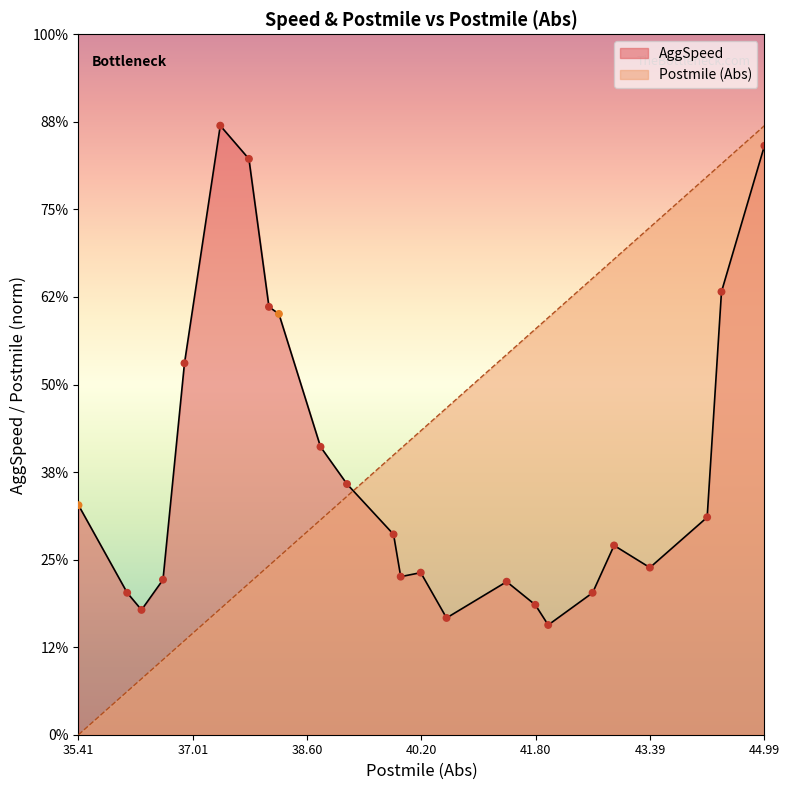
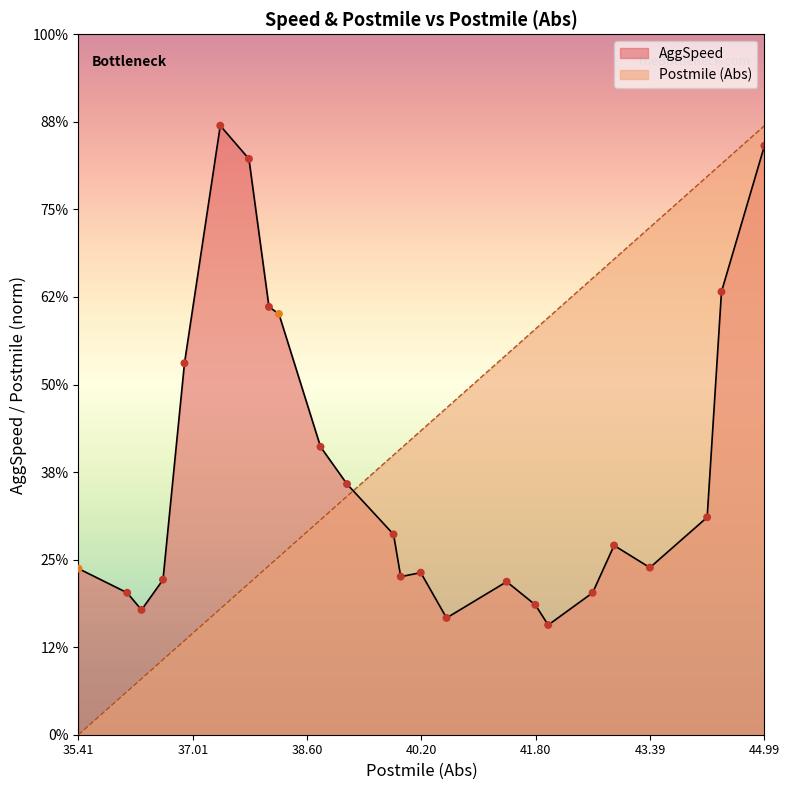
AggSpeed, 35.41: 33% -> 24%
